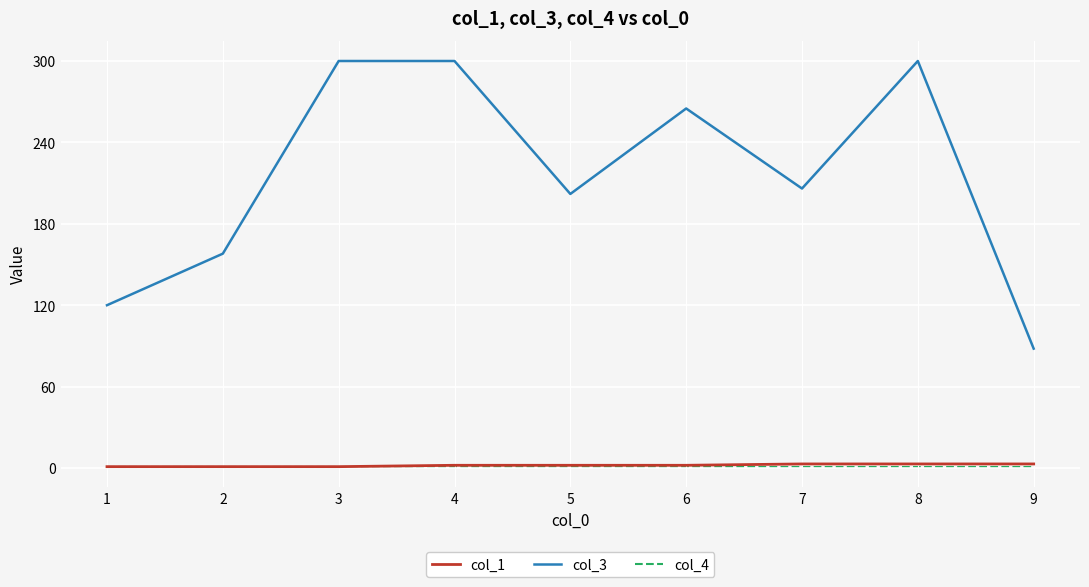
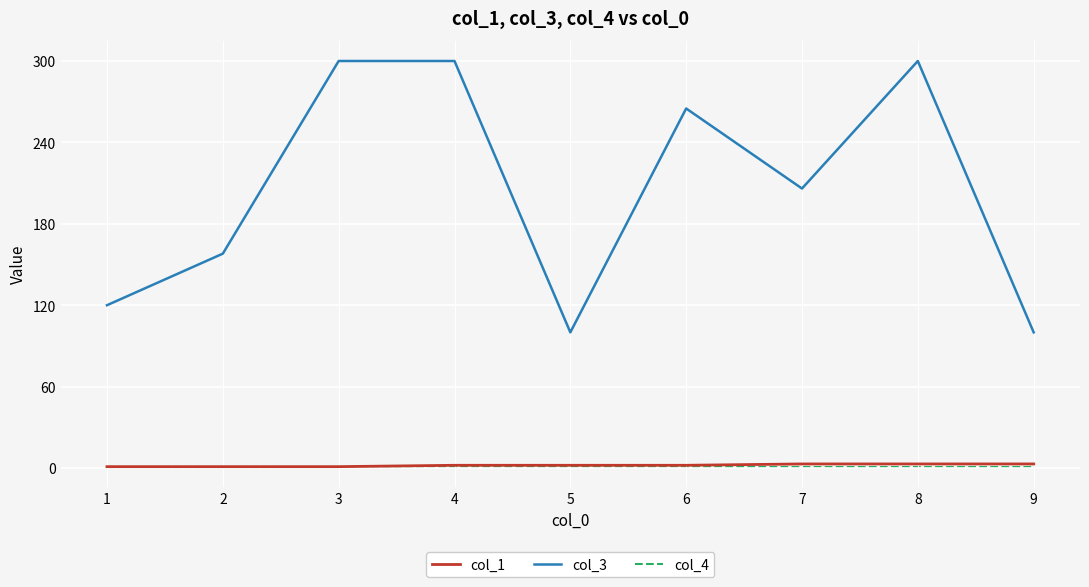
col_3, 5: 202 -> 100
col_3, 9: 88 -> 100
